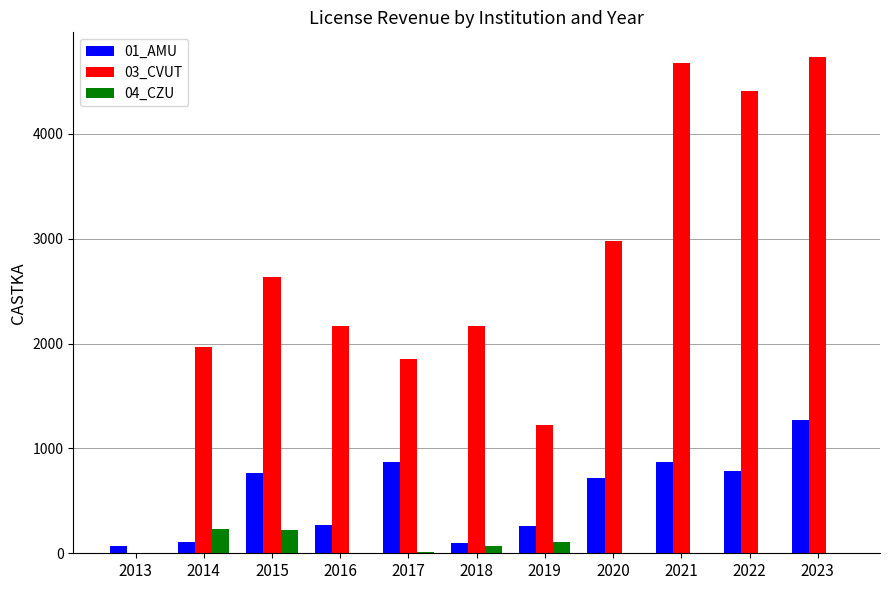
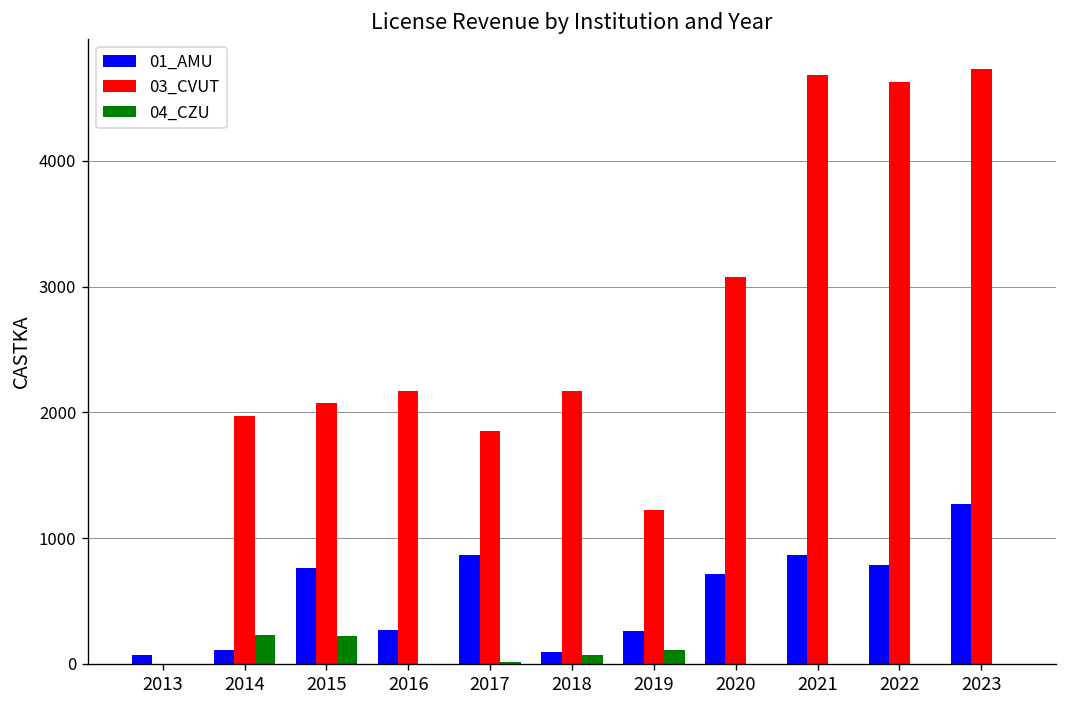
03_CVUT, 2015: 2640 -> 2070
03_CVUT, 2020: 2980 -> 3080
03_CVUT, 2022: 4410 -> 4630
